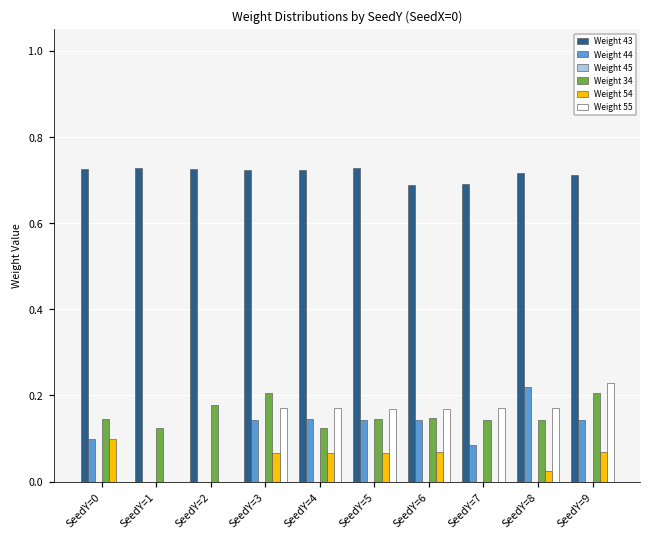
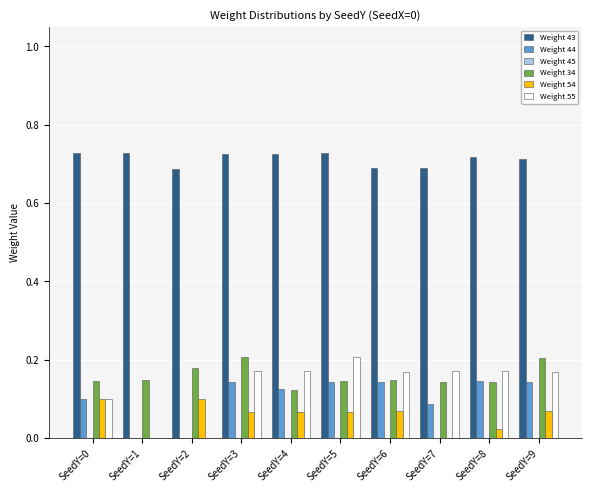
Weight 55, SeedY=0: 0.0 -> 0.1
Weight 34, SeedY=1: 0.13 -> 0.15
Weight 43, SeedY=2: 0.73 -> 0.69
Weight 54, SeedY=2: 0.0 -> 0.1
Weight 44, SeedY=4: 0.14 -> 0.12
Weight 55, SeedY=5: 0.17 -> 0.21
Weight 44, SeedY=8: 0.22 -> 0.14
Weight 55, SeedY=9: 0.23 -> 0.17
